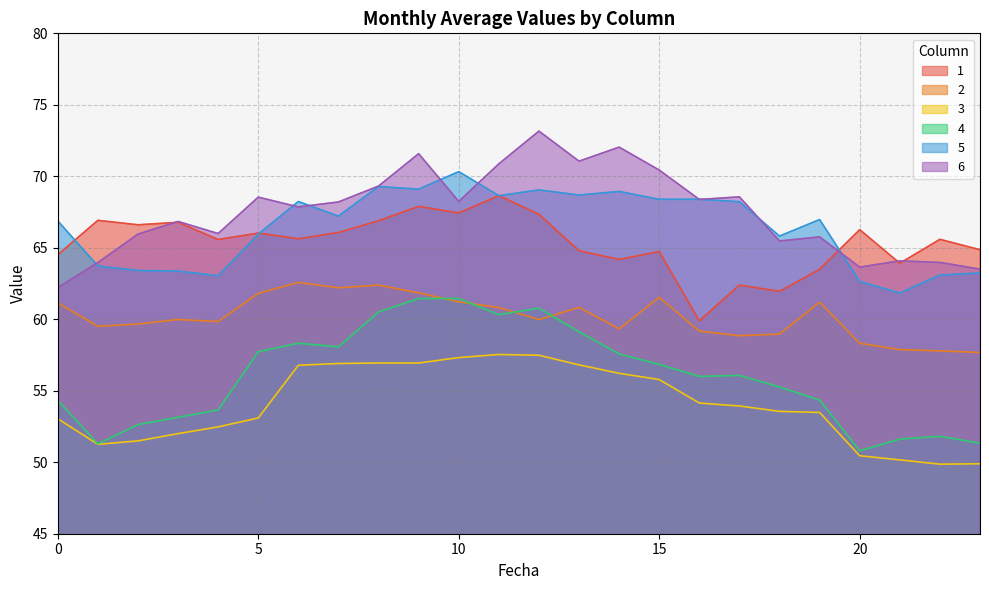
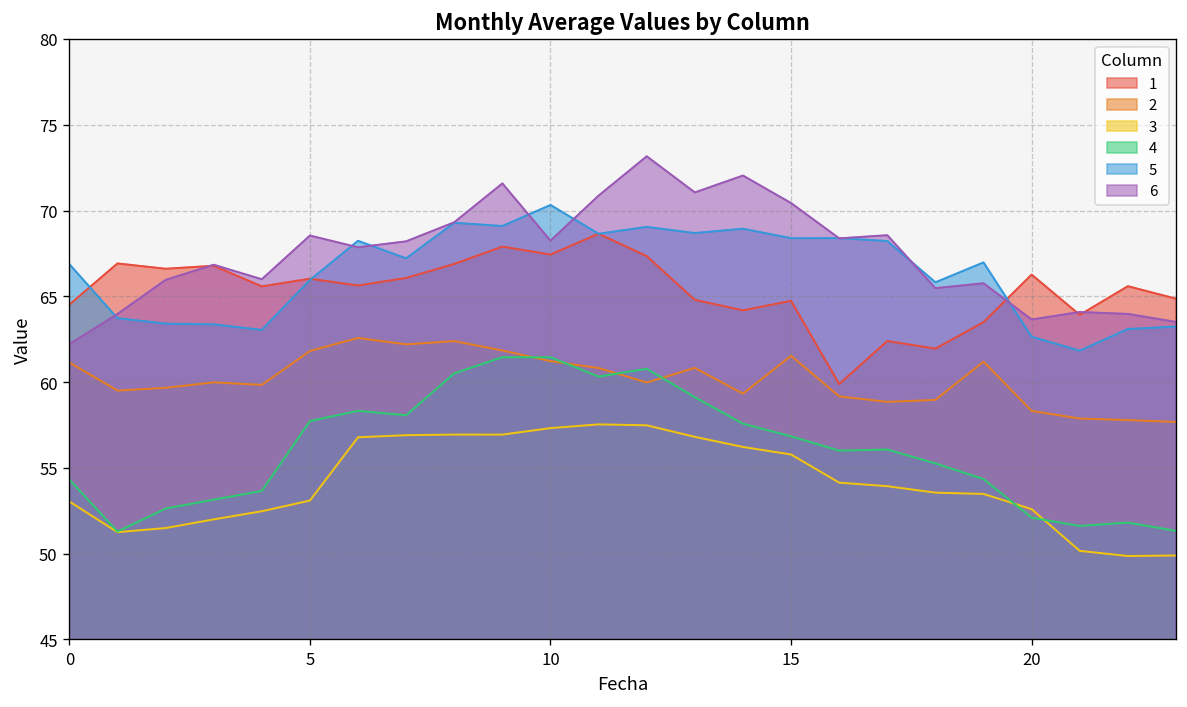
3, 20: 50.5 -> 52.6
4, 20: 50.8 -> 52.1
